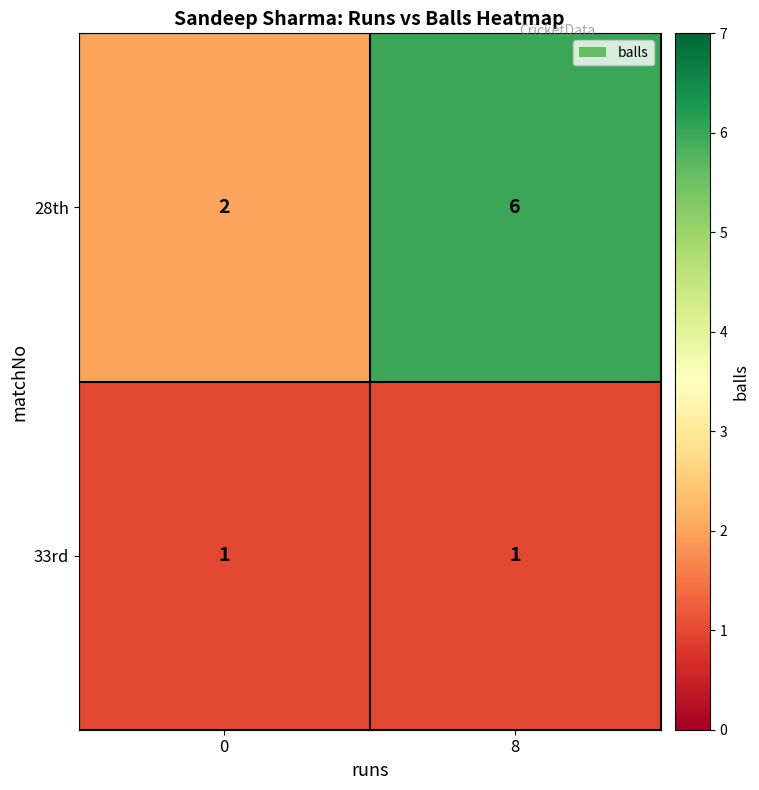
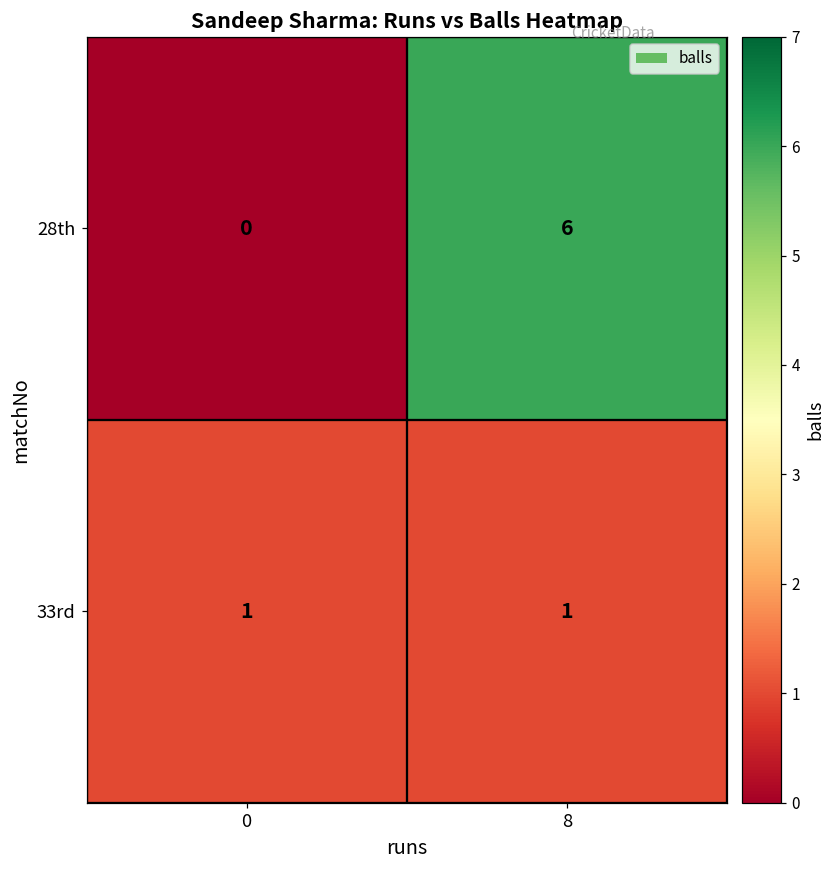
28th, 0: 2 -> 0
